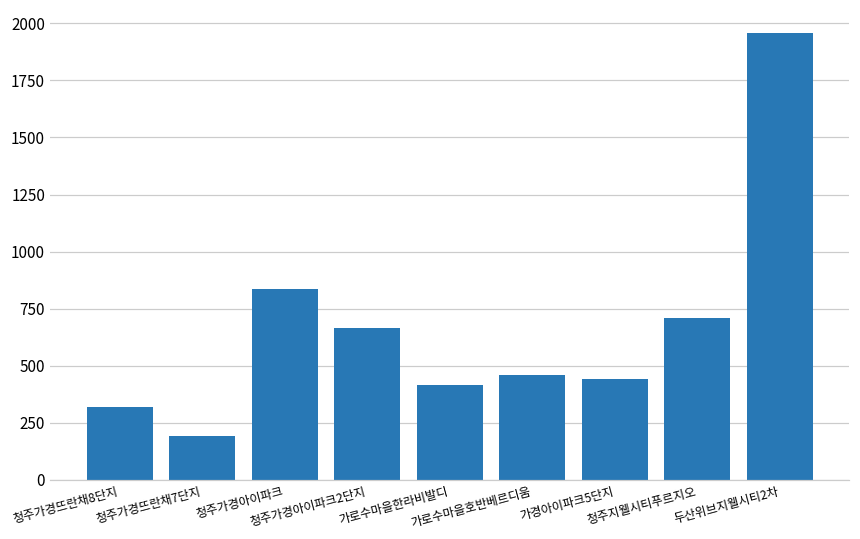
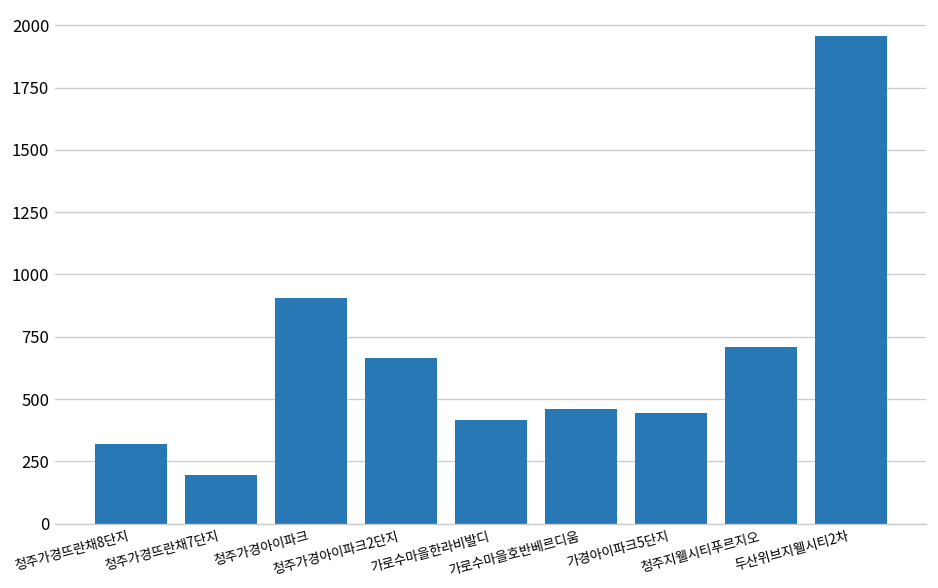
청주가경아이파크: 840 -> 910
